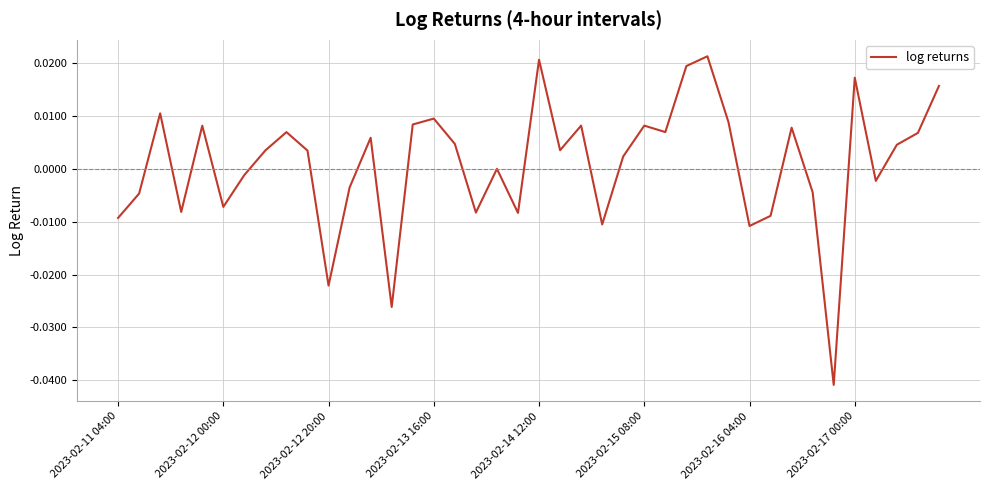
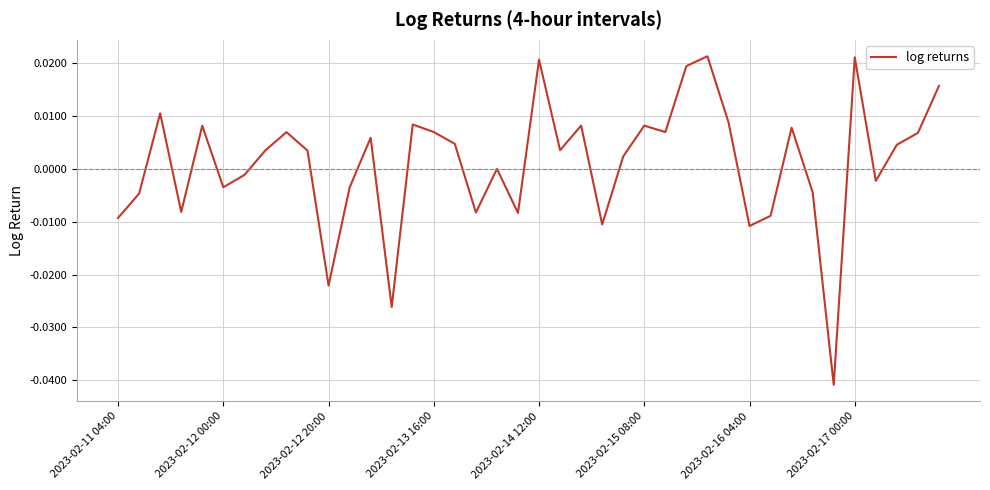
2023-02-12 00:00: -0.007 -> -0.003
2023-02-13 16:00: 0.010 -> 0.007
2023-02-17 00:00: 0.017 -> 0.021
